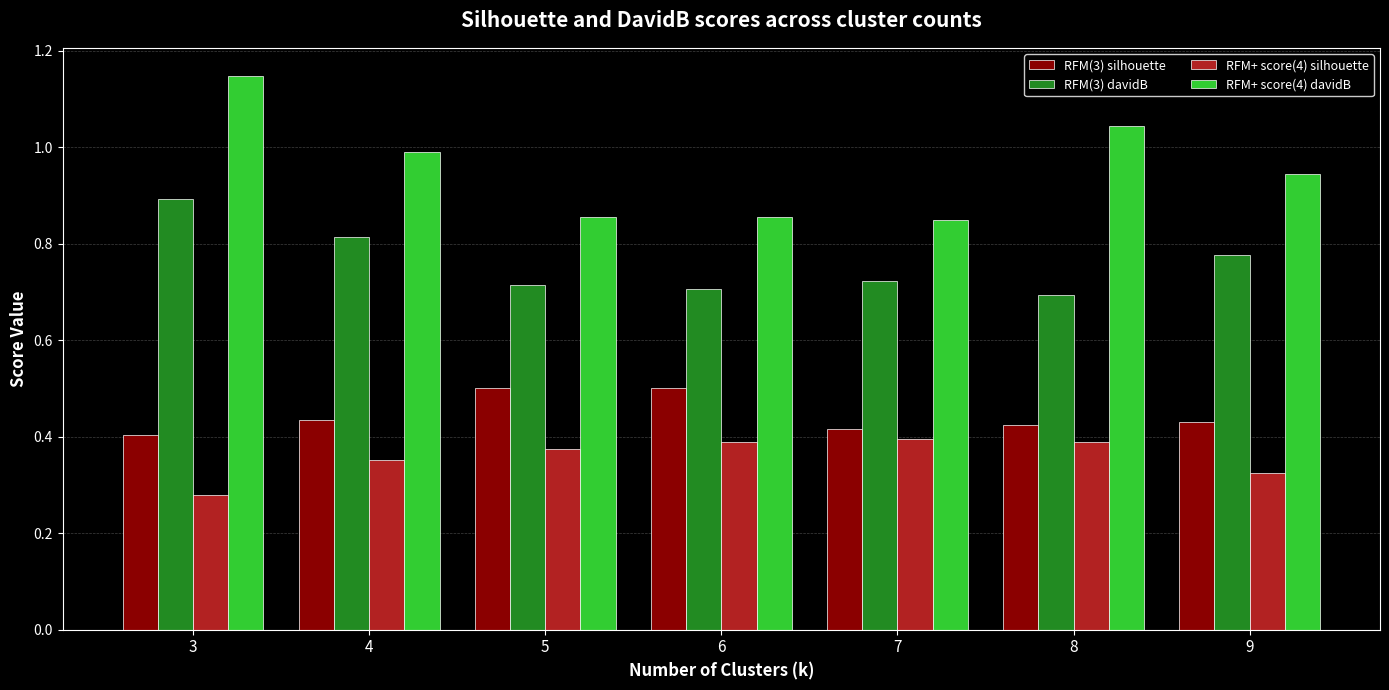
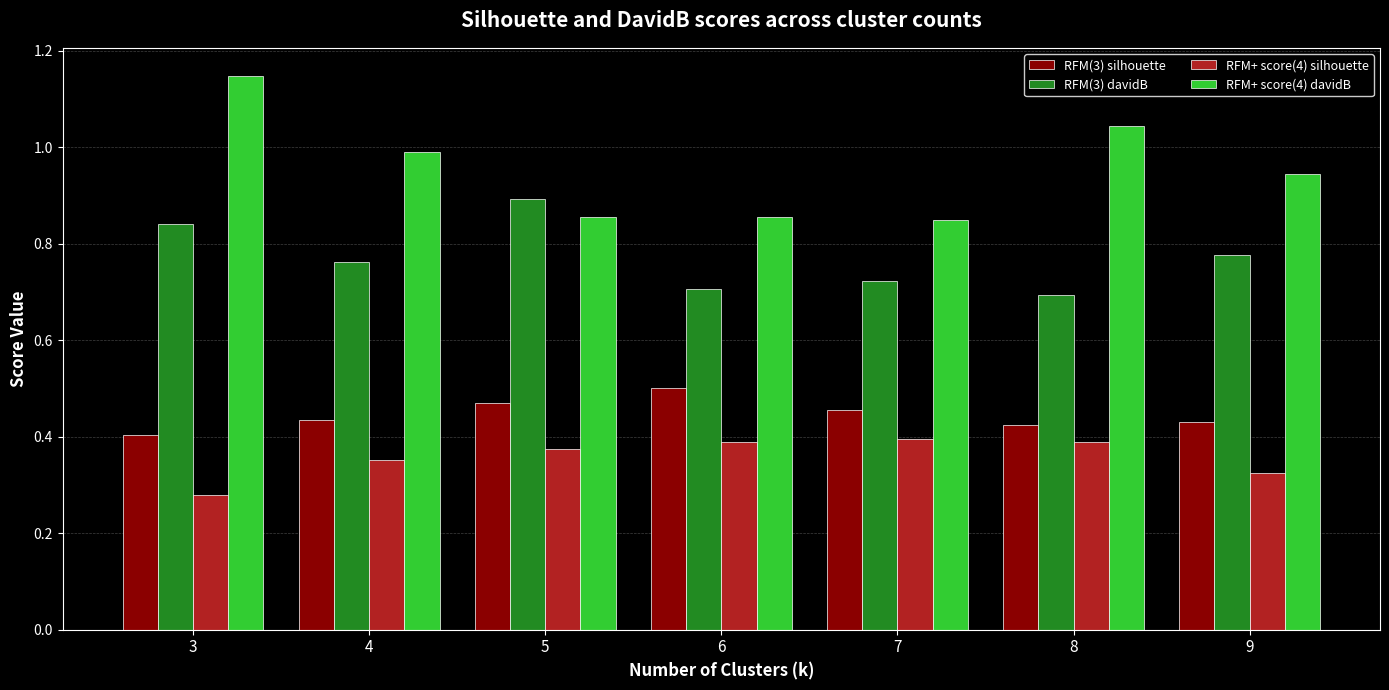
RFM(3) davidB, 3: 0.89 -> 0.84
RFM(3) davidB, 4: 0.82 -> 0.76
RFM(3) silhouette, 5: 0.50 -> 0.47
RFM(3) davidB, 5: 0.72 -> 0.89
RFM(3) silhouette, 7: 0.42 -> 0.46
